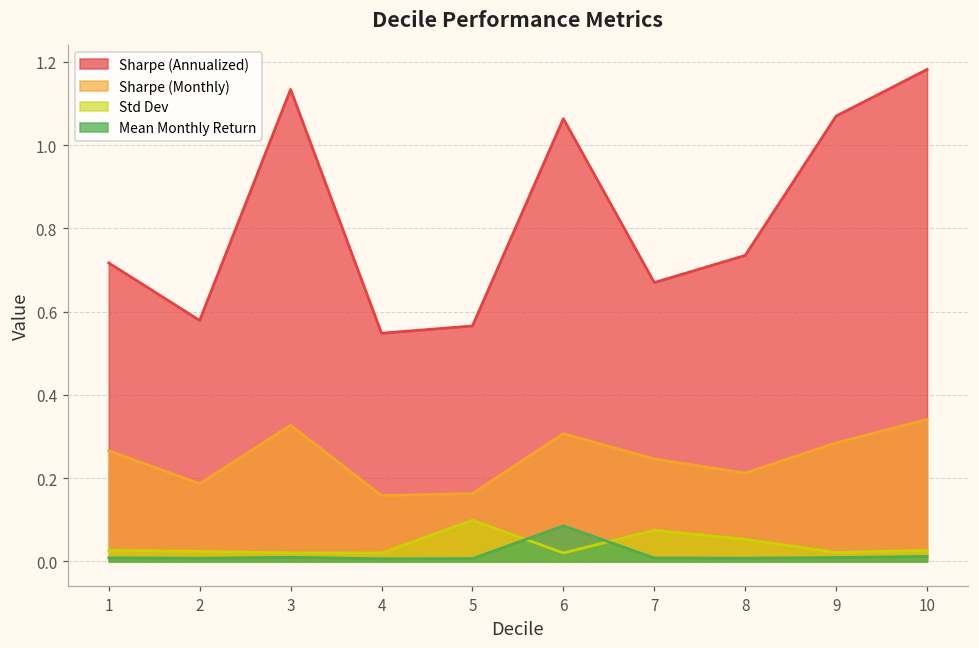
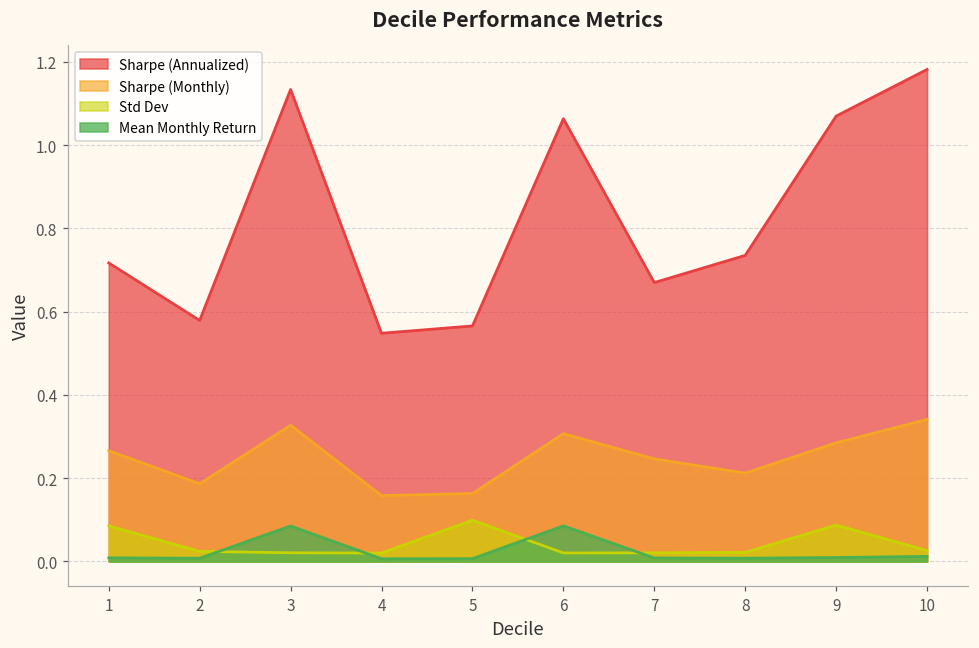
Std Dev, 1: 0.03 -> 0.09
Mean Monthly Return, 3: 0.01 -> 0.09
Std Dev, 7: 0.07 -> 0.02
Std Dev, 8: 0.05 -> 0.02
Std Dev, 9: 0.02 -> 0.09
